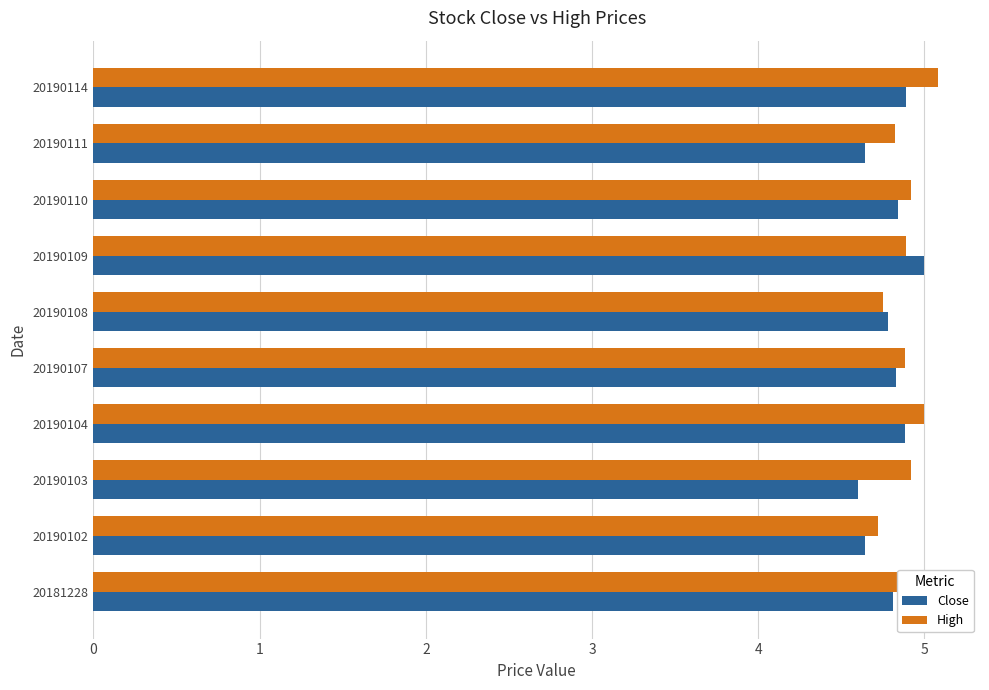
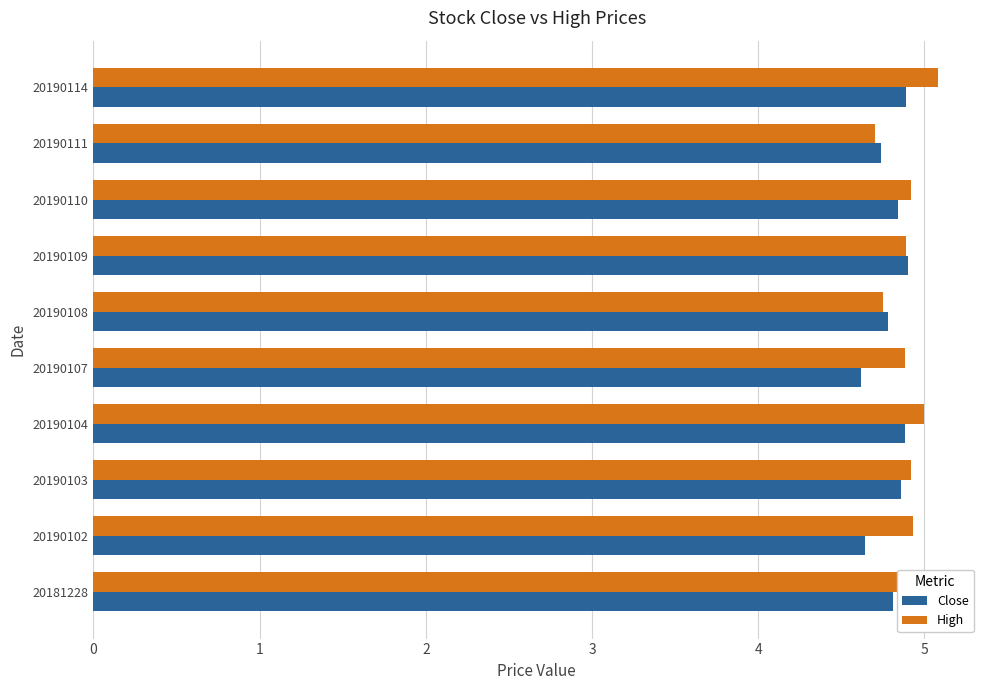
High, 20190111: 4.82 -> 4.70
Close, 20190111: 4.64 -> 4.74
Close, 20190109: 5.0 -> 4.9
Close, 20190107: 4.83 -> 4.62
Close, 20190103: 4.60 -> 4.86
High, 20190102: 4.72 -> 4.93
